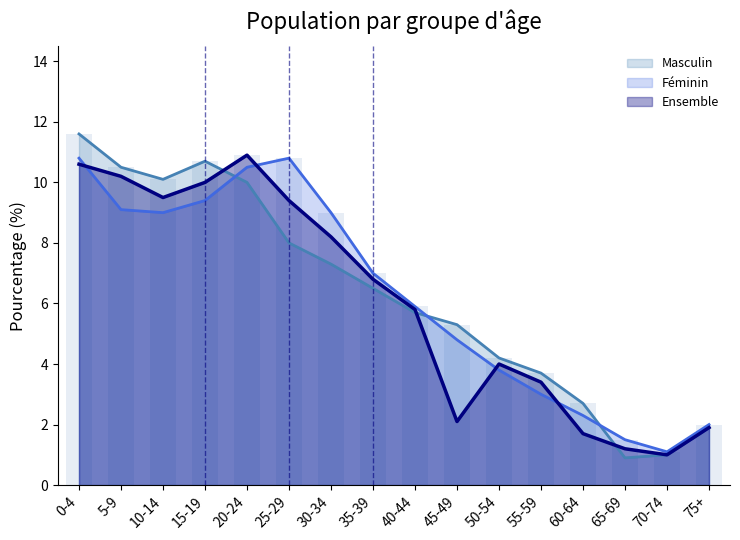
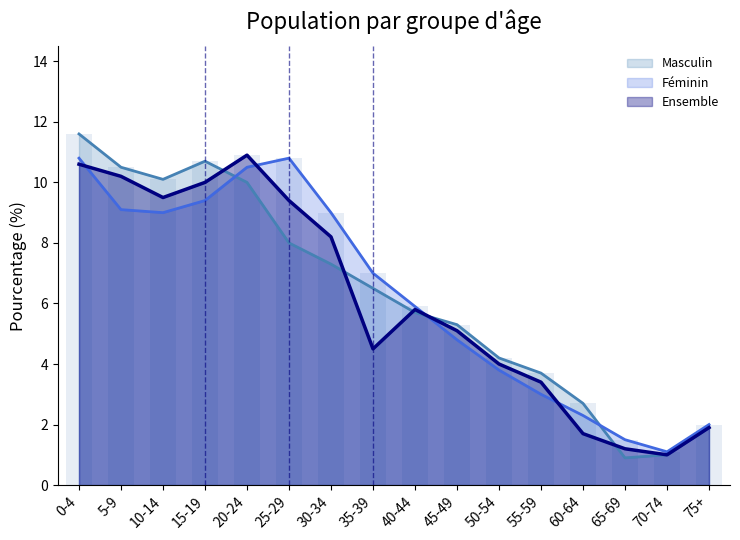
Ensemble, 35-39: 6.8 -> 4.5
Ensemble, 45-49: 2.1 -> 5.1
